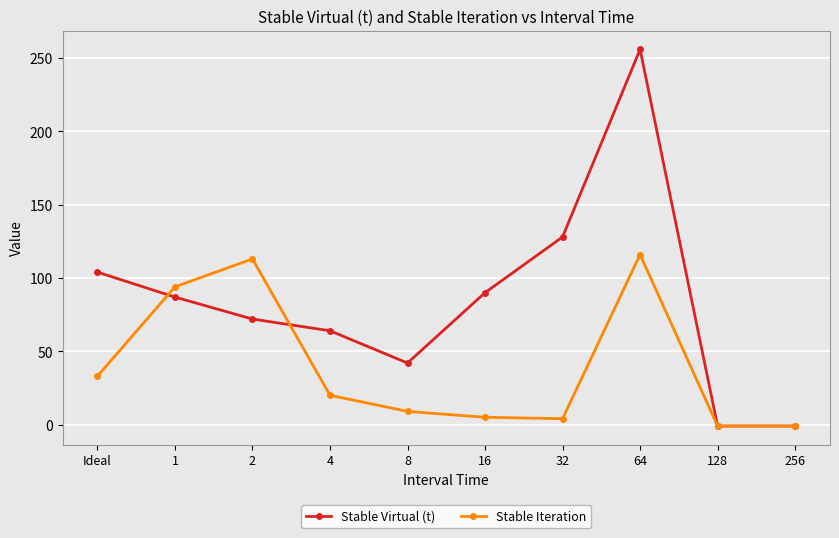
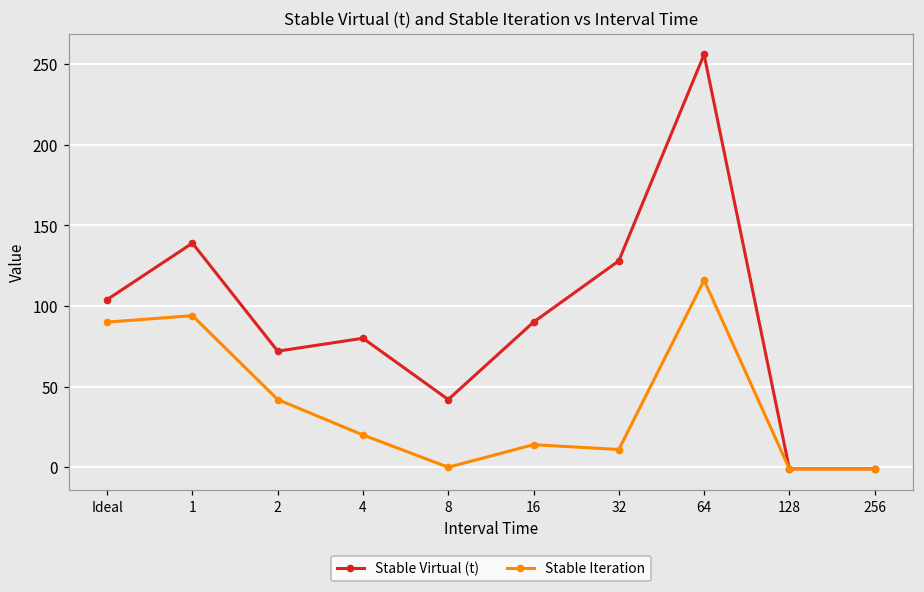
Stable Iteration, Ideal: 33 -> 90
Stable Virtual (t), 1: 87 -> 139
Stable Iteration, 2: 113 -> 42
Stable Virtual (t), 4: 64 -> 80
Stable Iteration, 8: 9 -> 0
Stable Iteration, 16: 5 -> 14
Stable Iteration, 32: 4 -> 11
